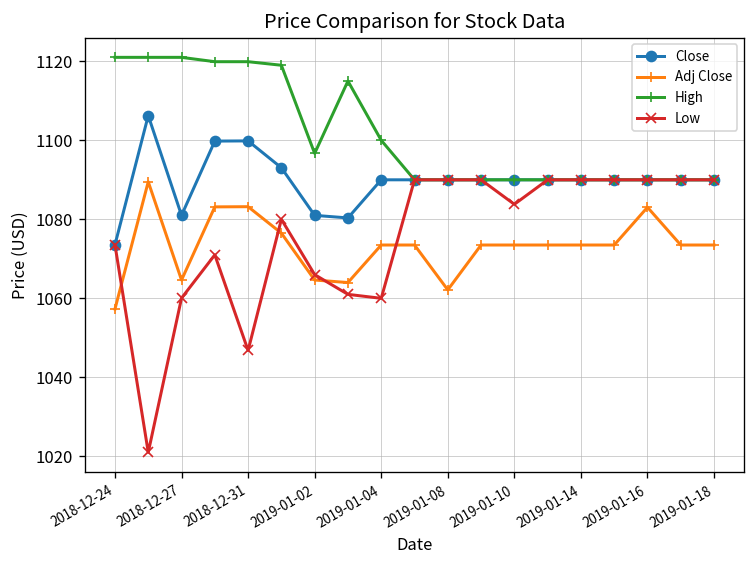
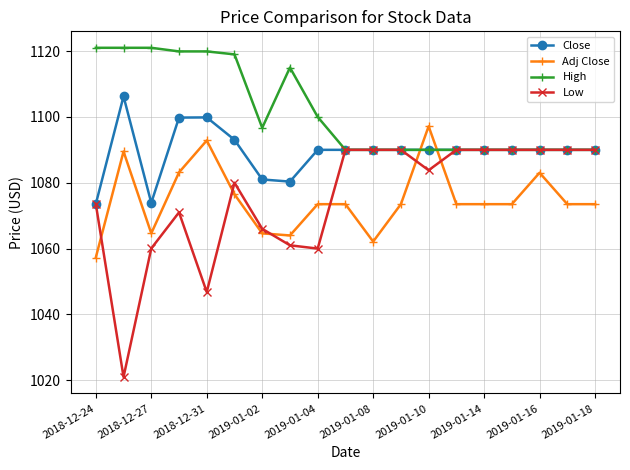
Close, 2018-12-27: 1081 -> 1074
Adj Close, 2018-12-31: 1083 -> 1093
Adj Close, 2019-01-10: 1073 -> 1097
